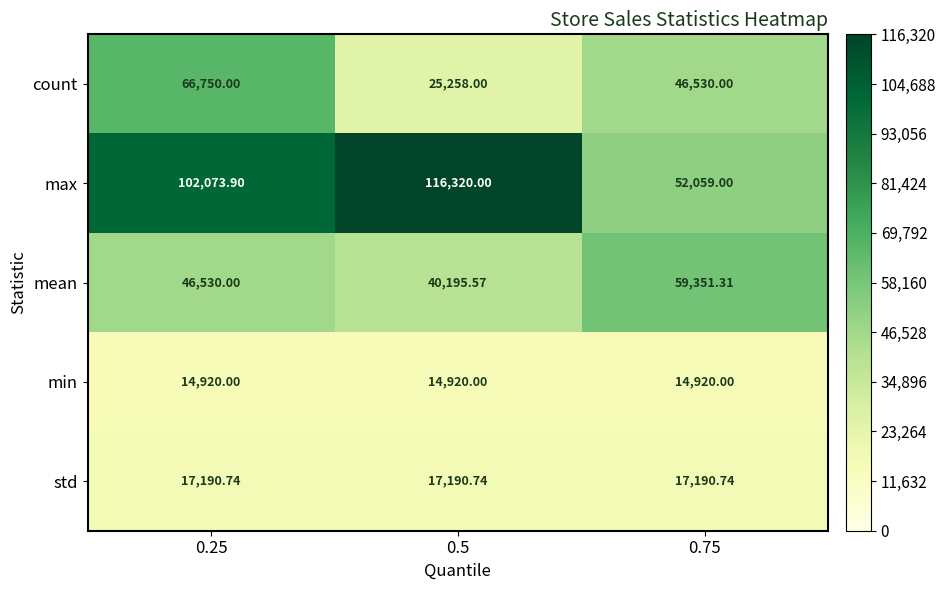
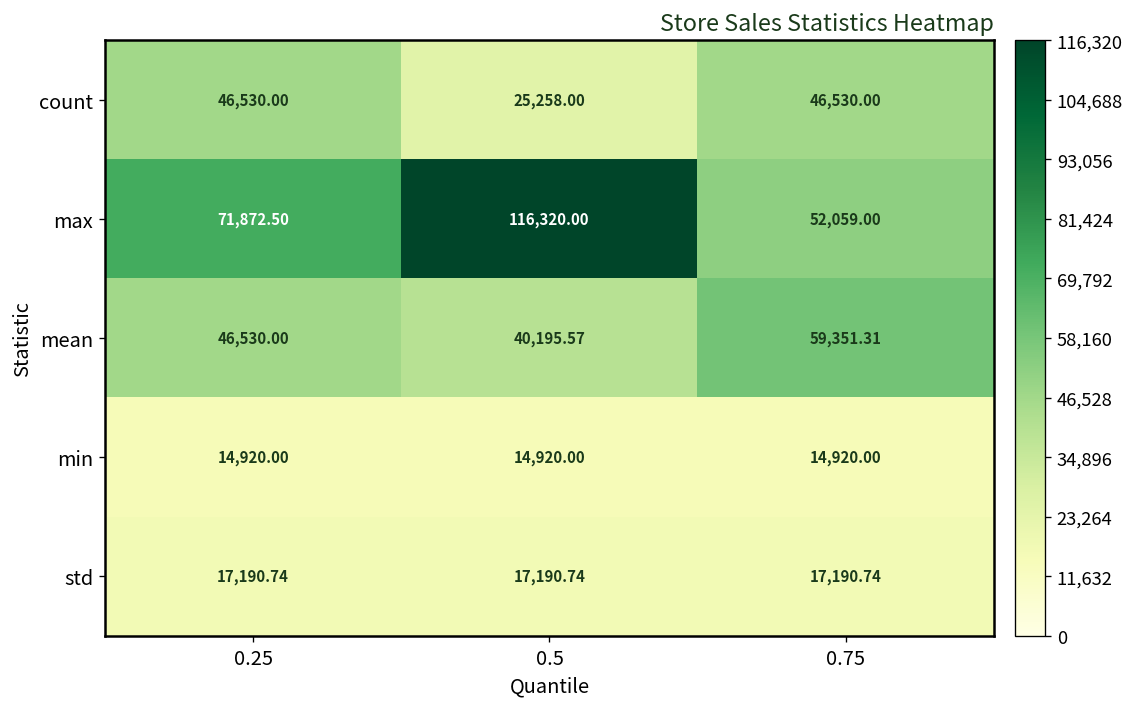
count, 0.25: 66,750.00 -> 46,530.00
max, 0.25: 102,073.90 -> 71,872.50
